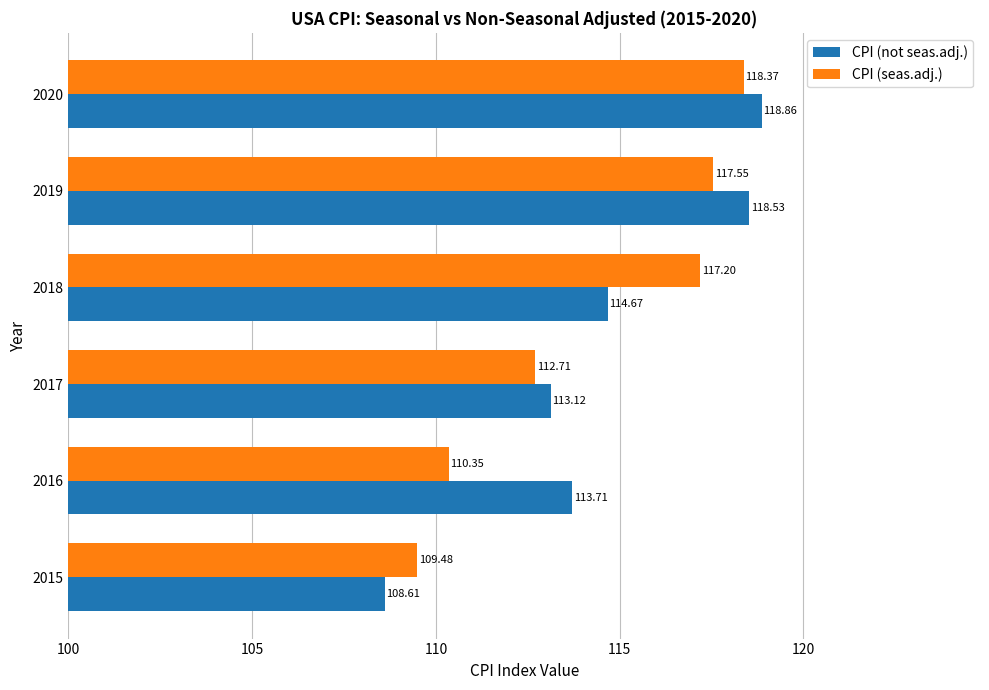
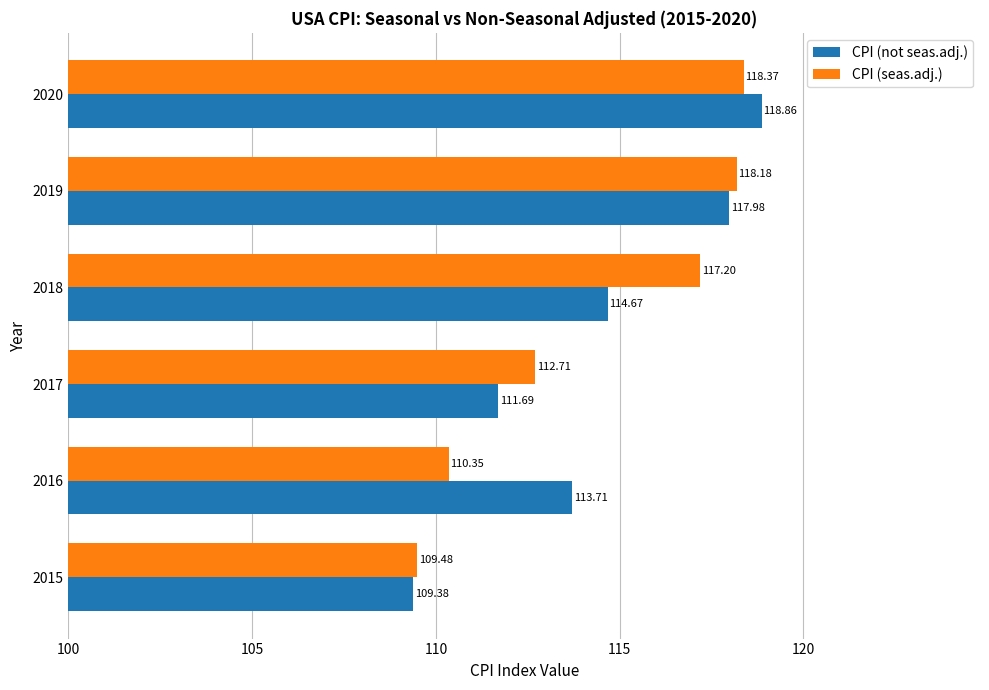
CPI (seas.adj.), 2019: 117.55 -> 118.18
CPI (not seas.adj.), 2019: 118.53 -> 117.98
CPI (not seas.adj.), 2017: 113.12 -> 111.69
CPI (not seas.adj.), 2015: 108.61 -> 109.38
